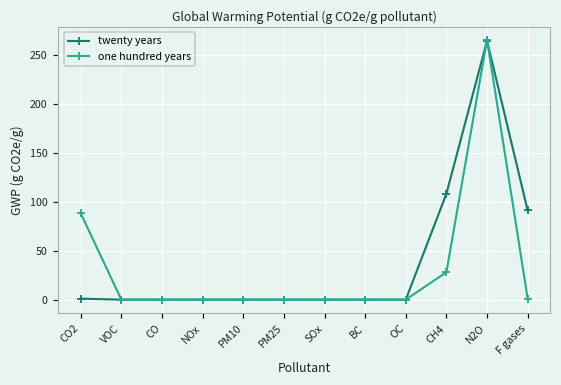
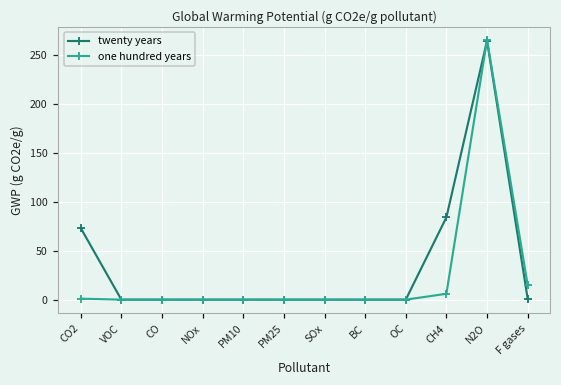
twenty years, CO2: 0 -> 70
one hundred years, CO2: 90 -> 0
twenty years, CH4: 110 -> 80
one hundred years, CH4: 30 -> 10
twenty years, F gases: 90 -> 0
one hundred years, F gases: 0 -> 20
